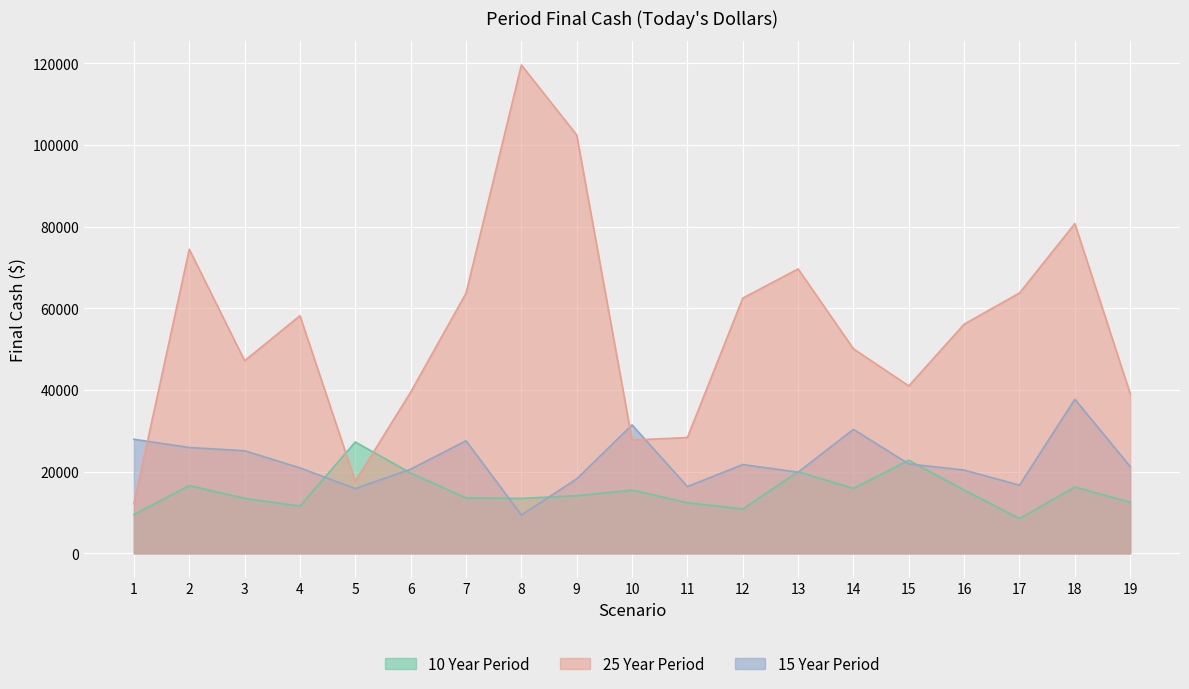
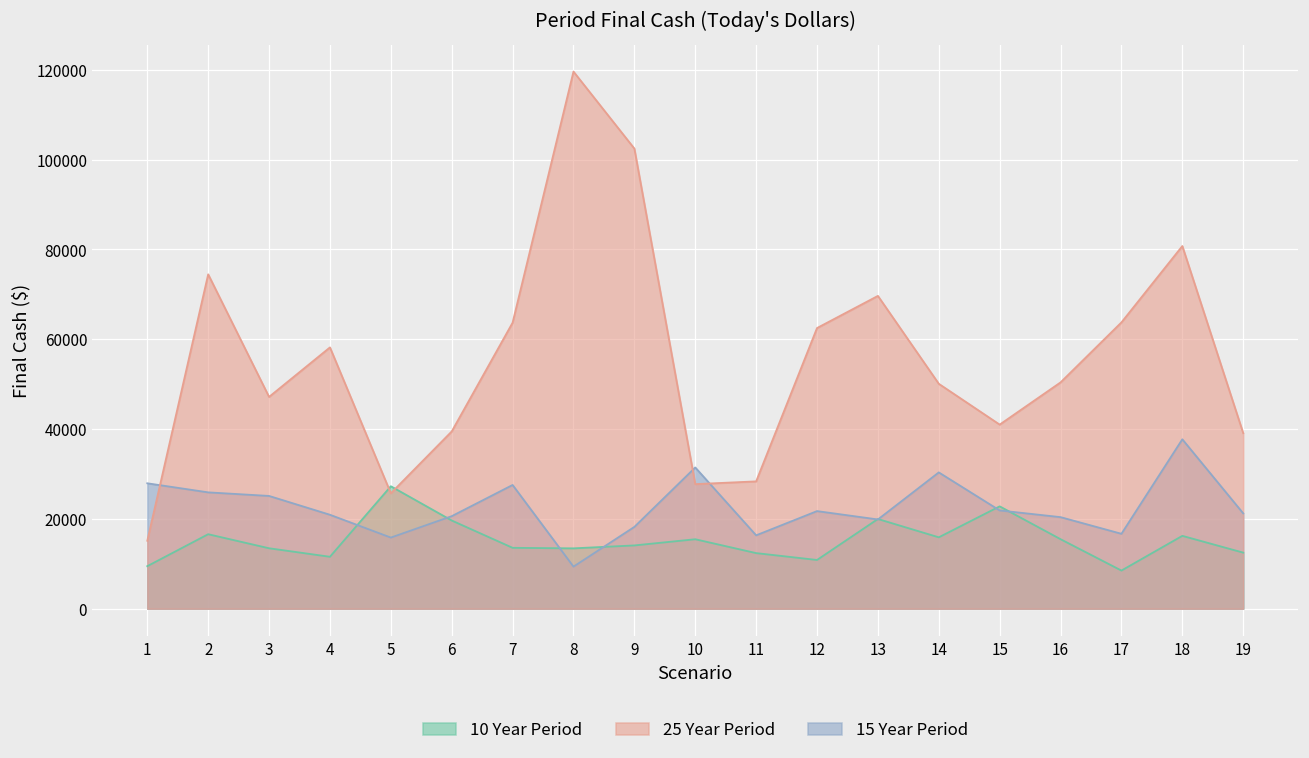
25 Year Period, 1: 12000 -> 15000
25 Year Period, 5: 18000 -> 26000
25 Year Period, 16: 56000 -> 50000
